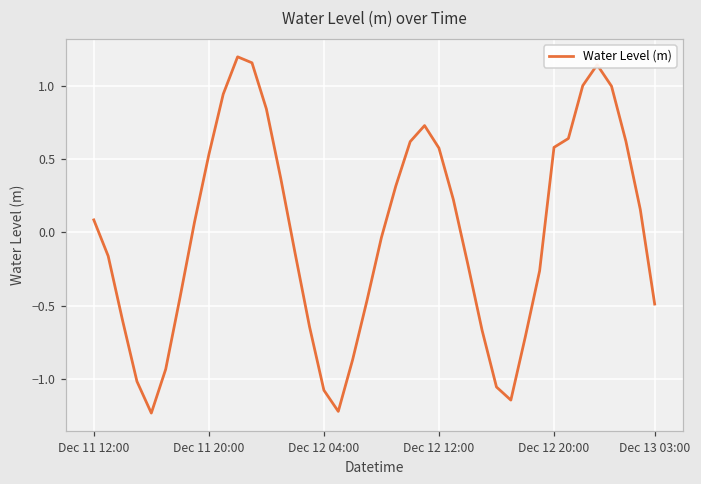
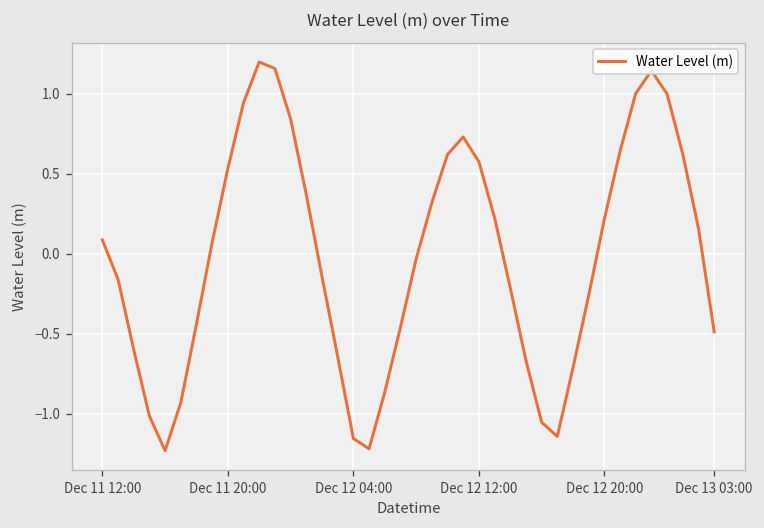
Dec 12 04:00: -1.08 -> -1.16
Dec 12 20:00: 0.58 -> 0.22
